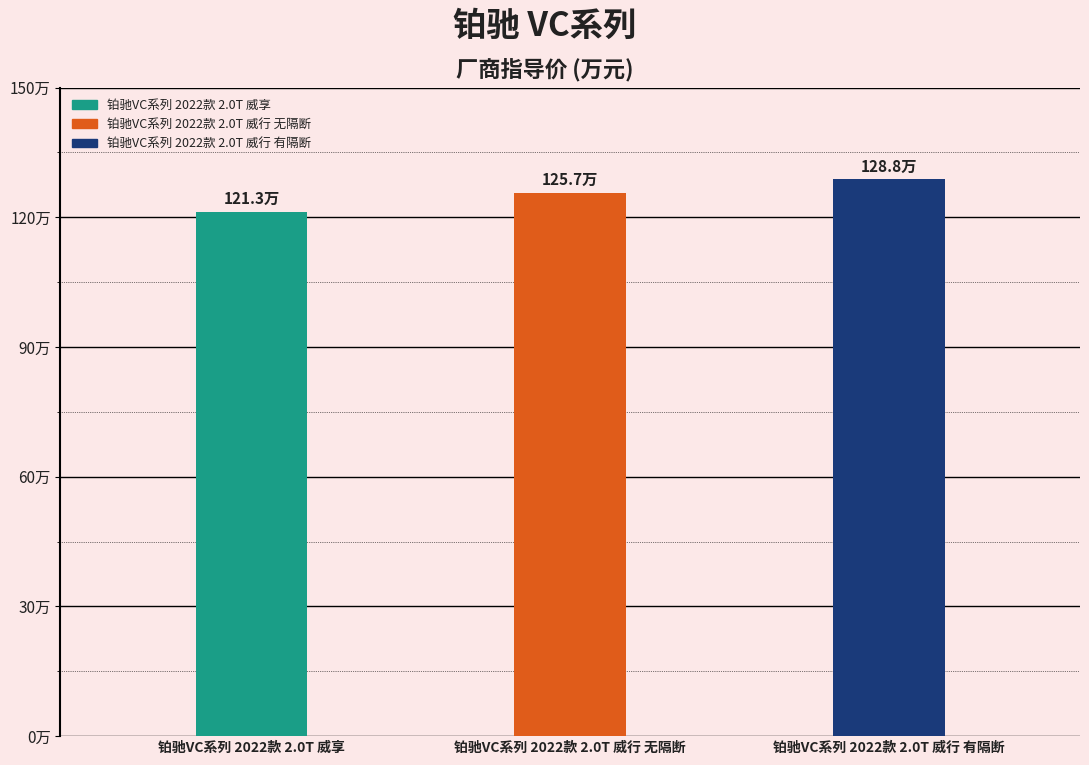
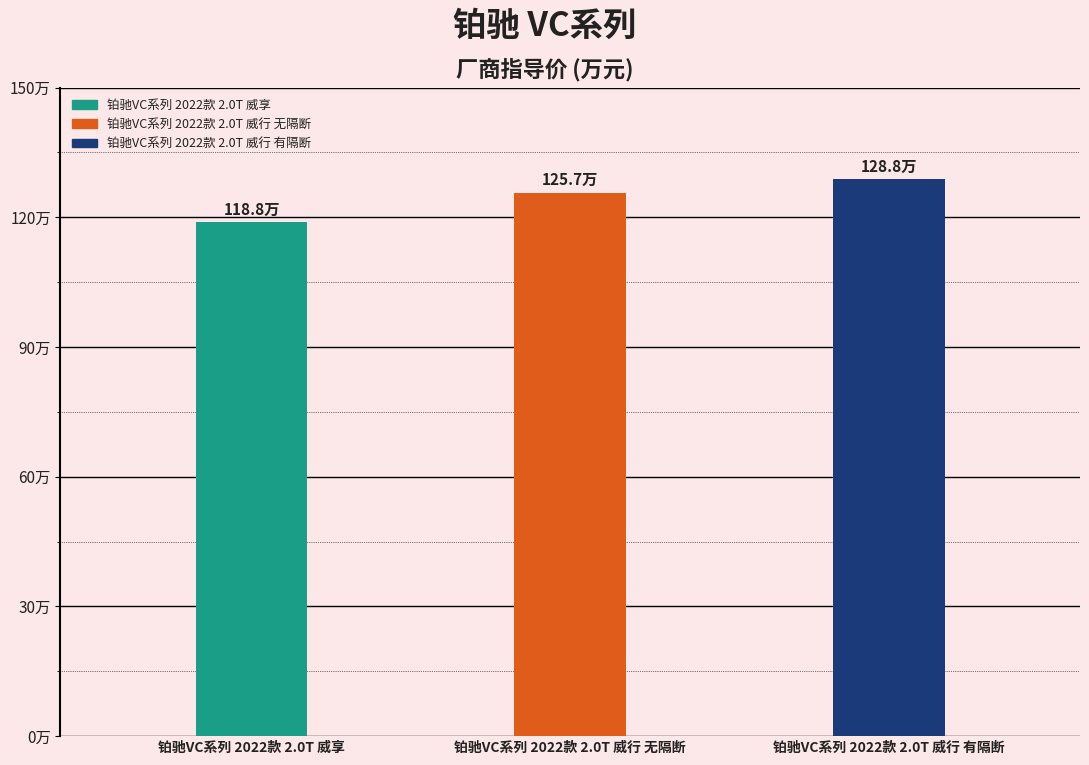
铂驰VC系列 2022款 2.0T 威享: 121.3万 -> 118.8万
